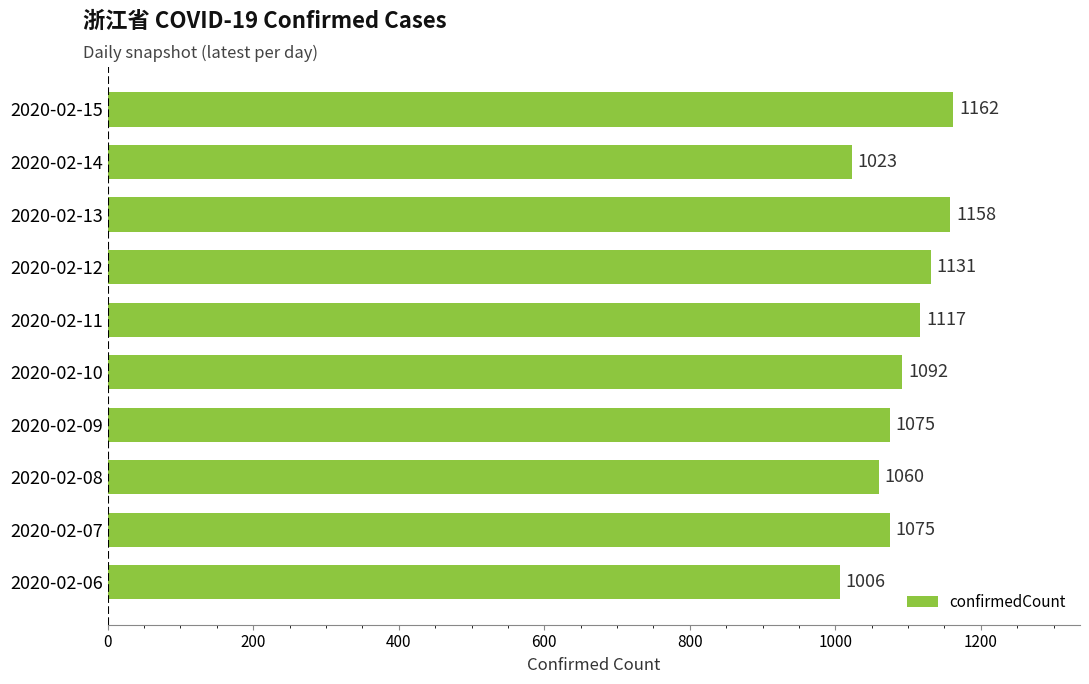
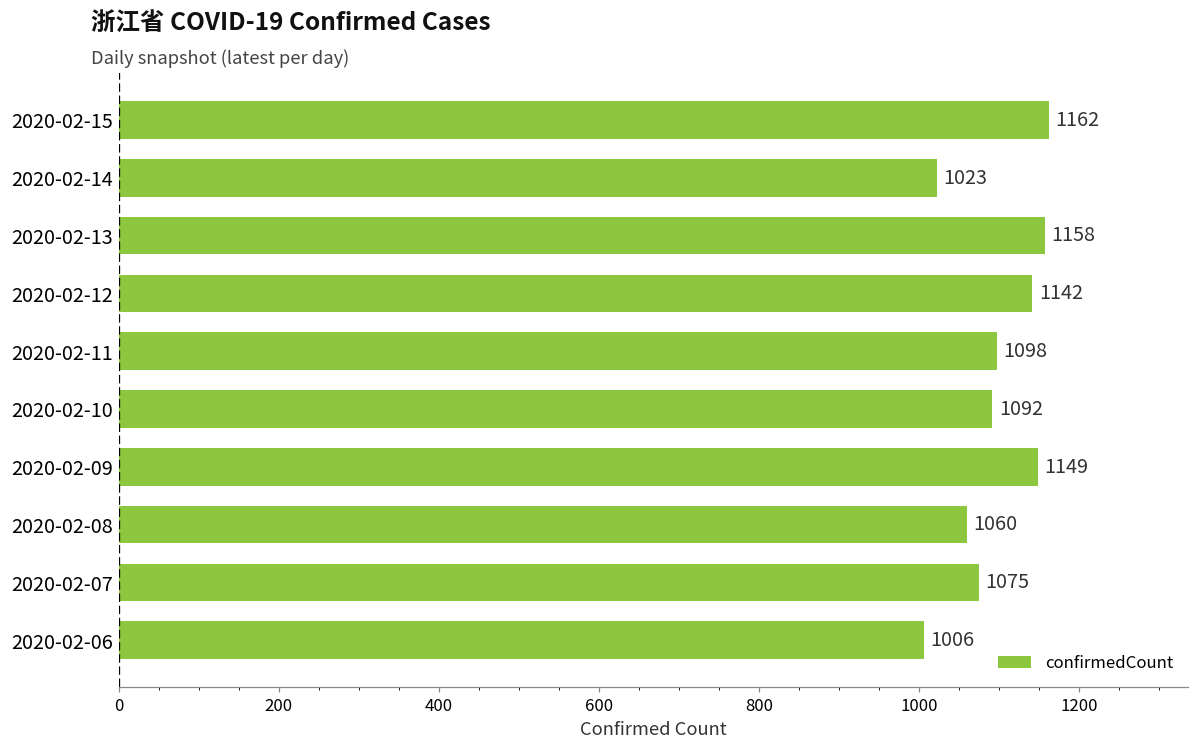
2020-02-12: 1131 -> 1142
2020-02-11: 1117 -> 1098
2020-02-09: 1075 -> 1149
